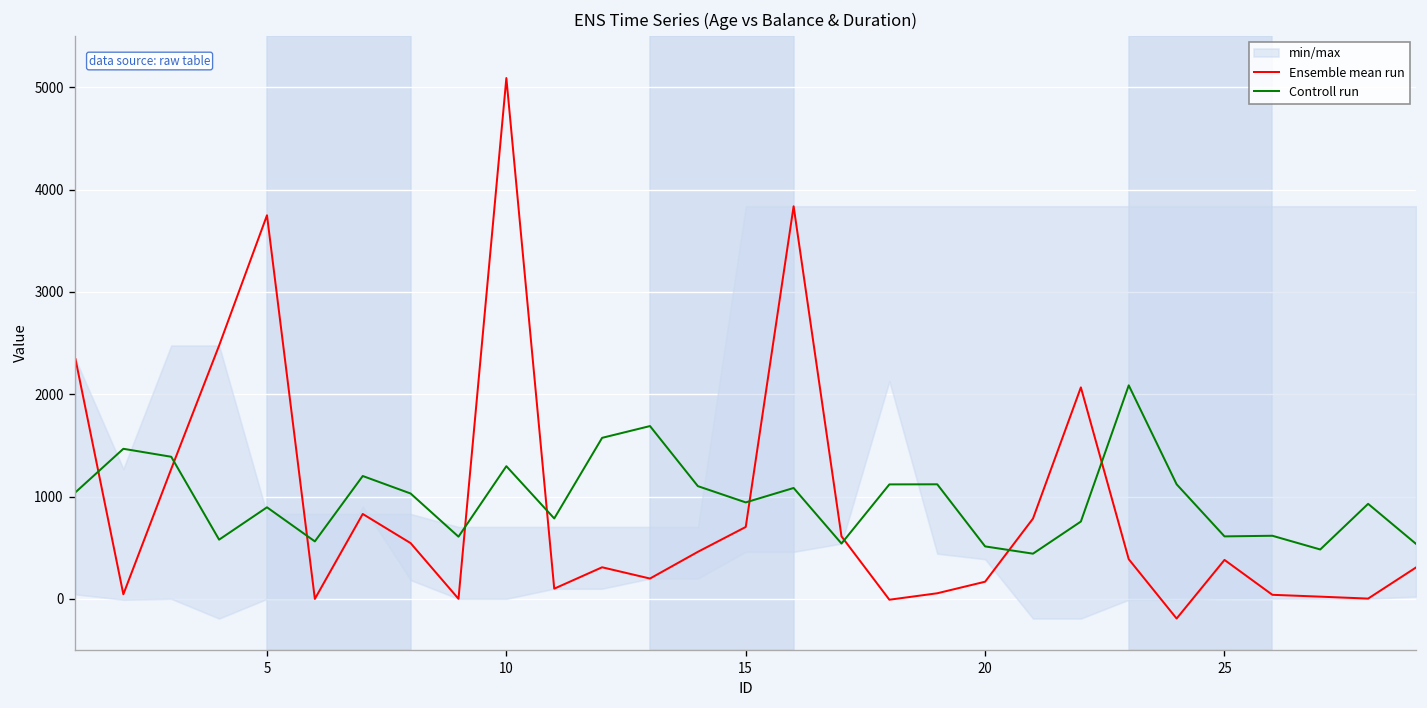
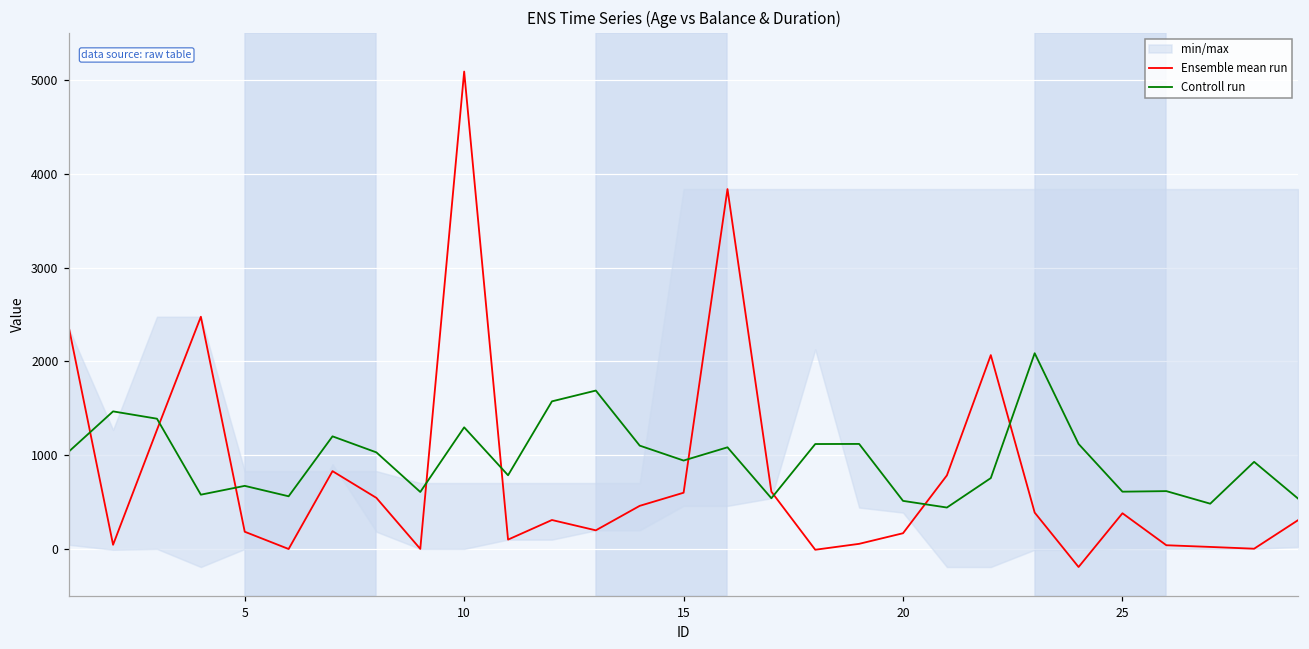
Ensemble mean run, 5: 3700 -> 200
Controll run, 5: 900 -> 700
Ensemble mean run, 15: 700 -> 600
